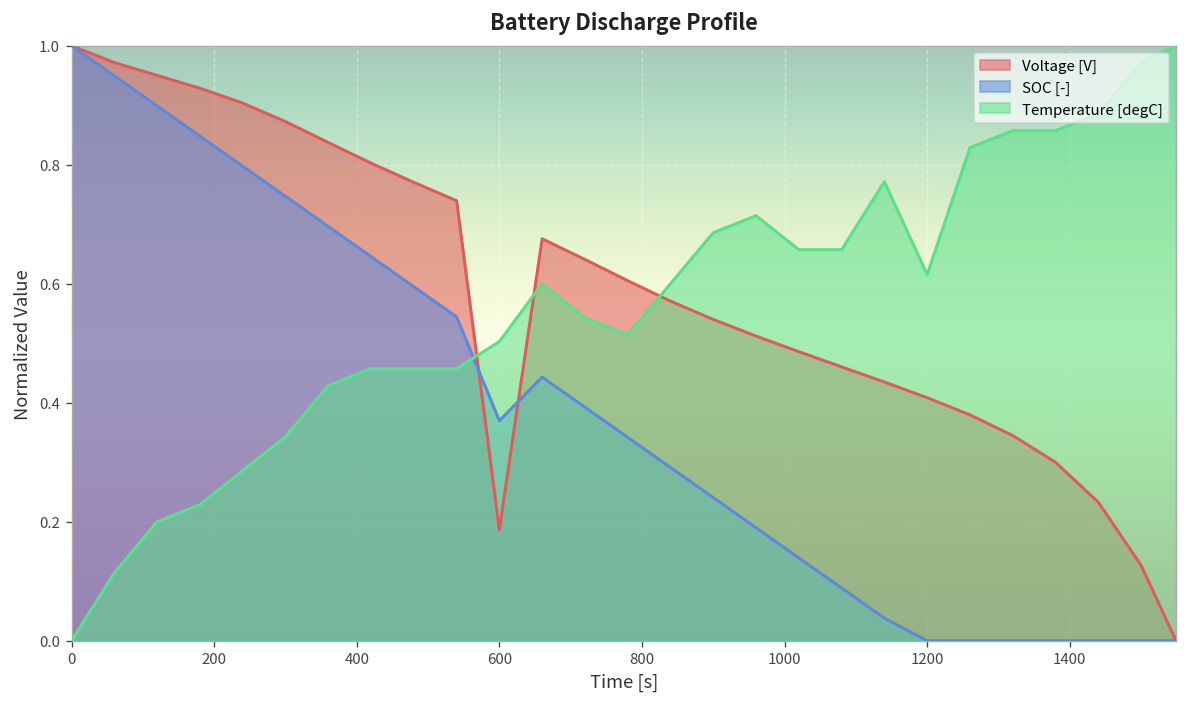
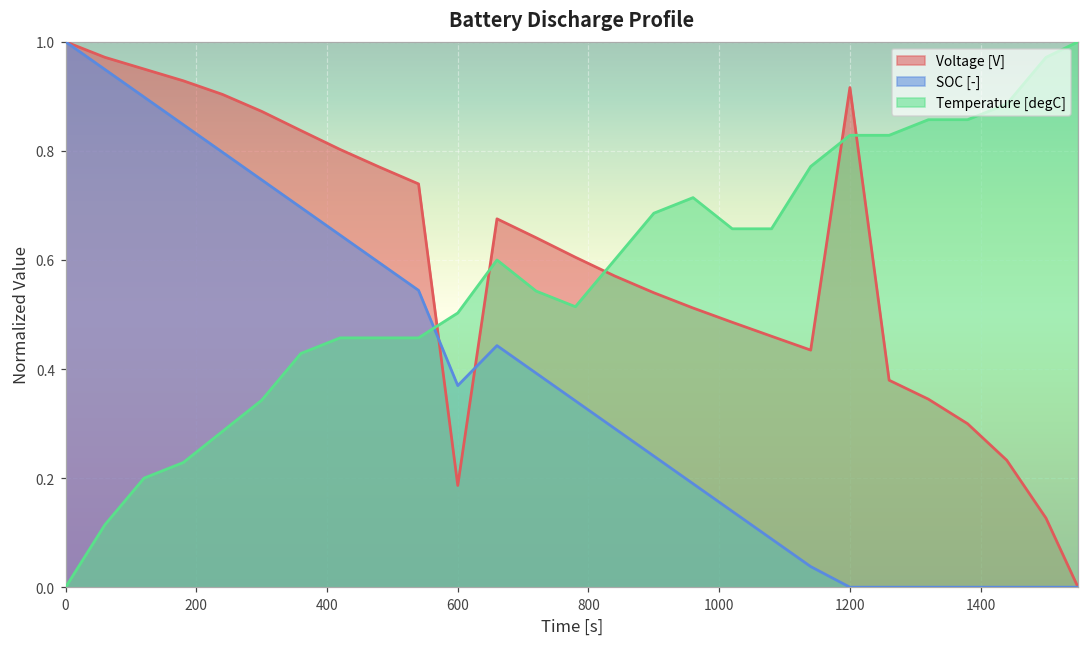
Voltage [V], 1200: 0.41 -> 0.92
Temperature [degC], 1200: 0.62 -> 0.83
